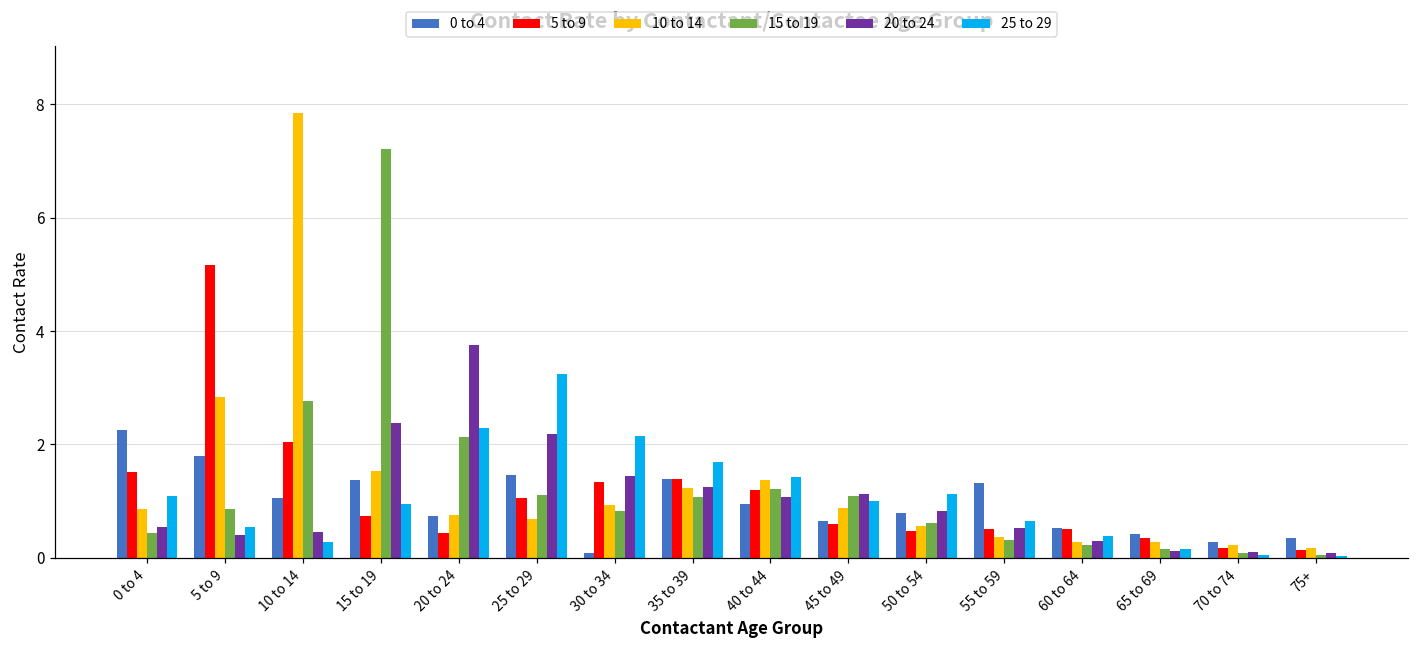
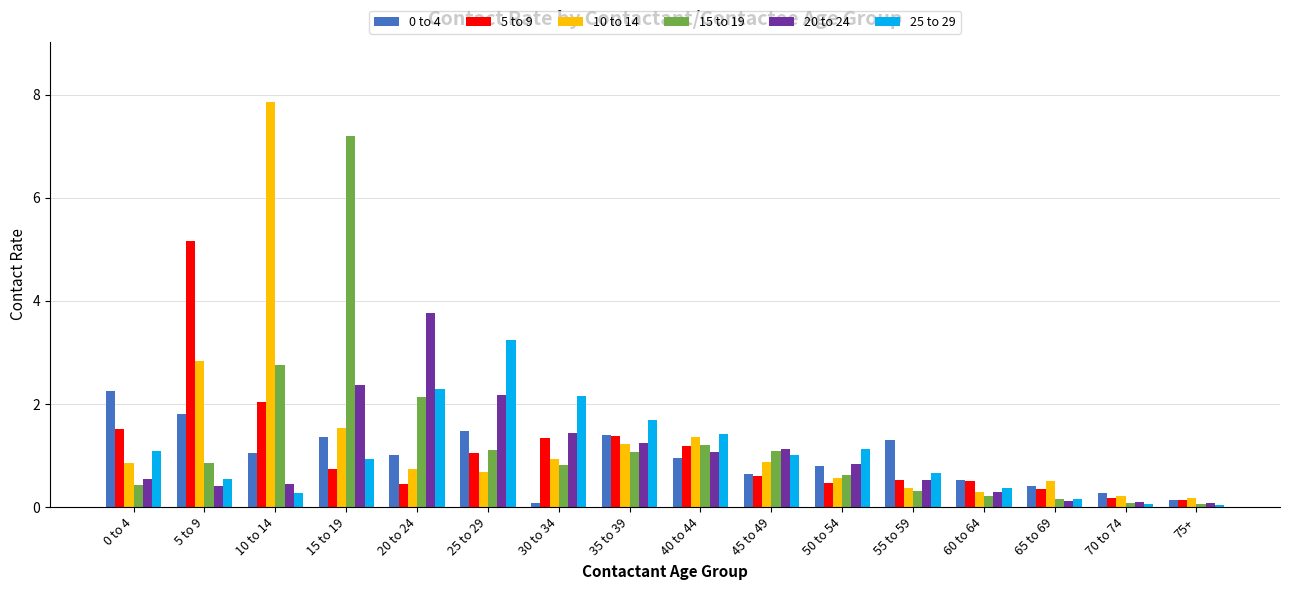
0 to 4, 20 to 24: 0.7 -> 1.0
10 to 14, 65 to 69: 0.3 -> 0.5
0 to 4, 75+: 0.3 -> 0.1
